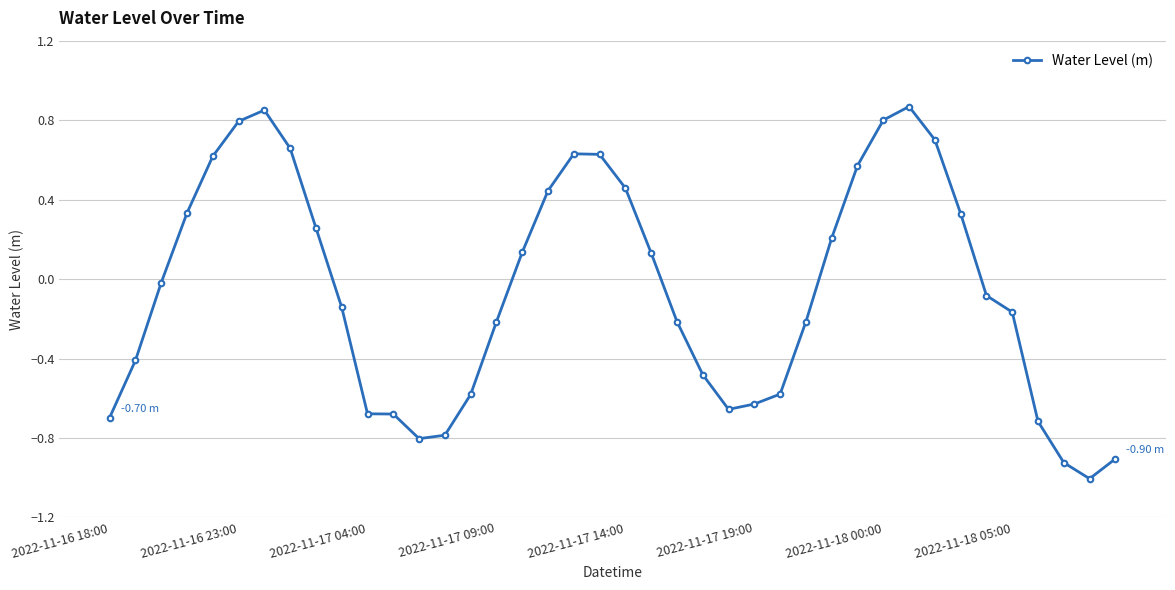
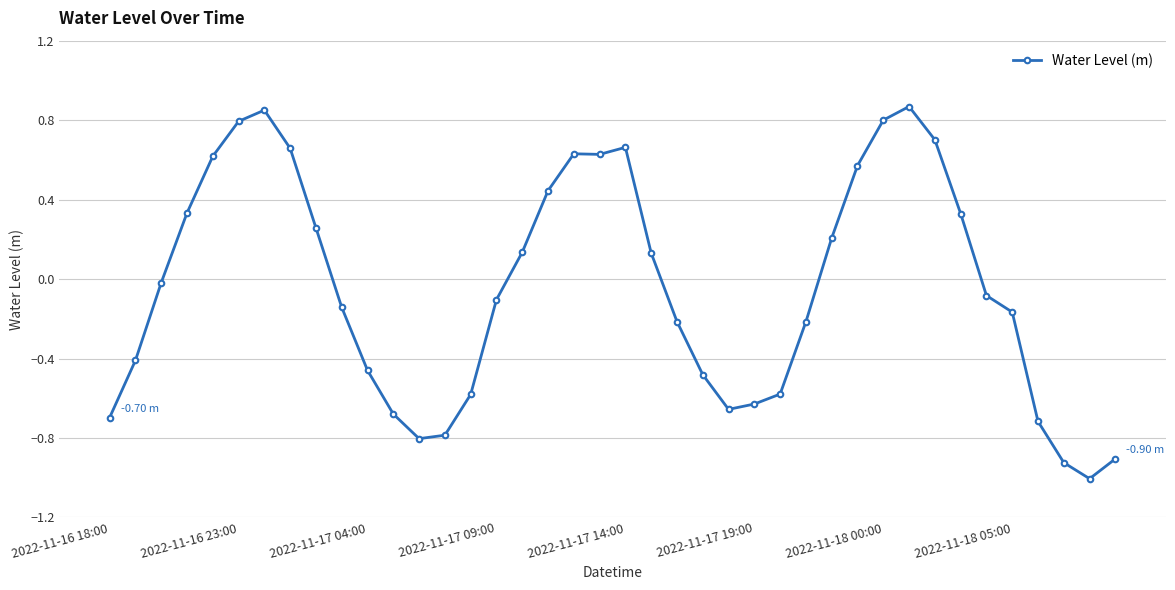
2022-11-17 04:00: -0.68 -> -0.46
2022-11-17 09:00: -0.21 -> -0.10
2022-11-17 14:00: 0.46 -> 0.66
